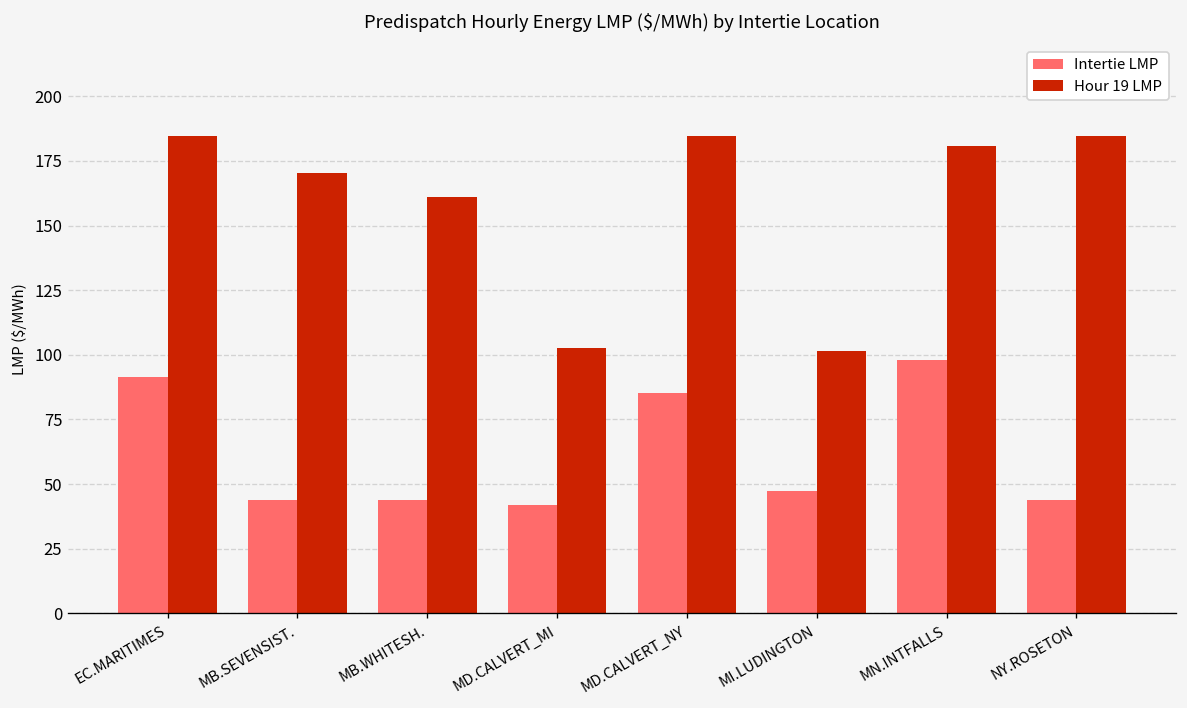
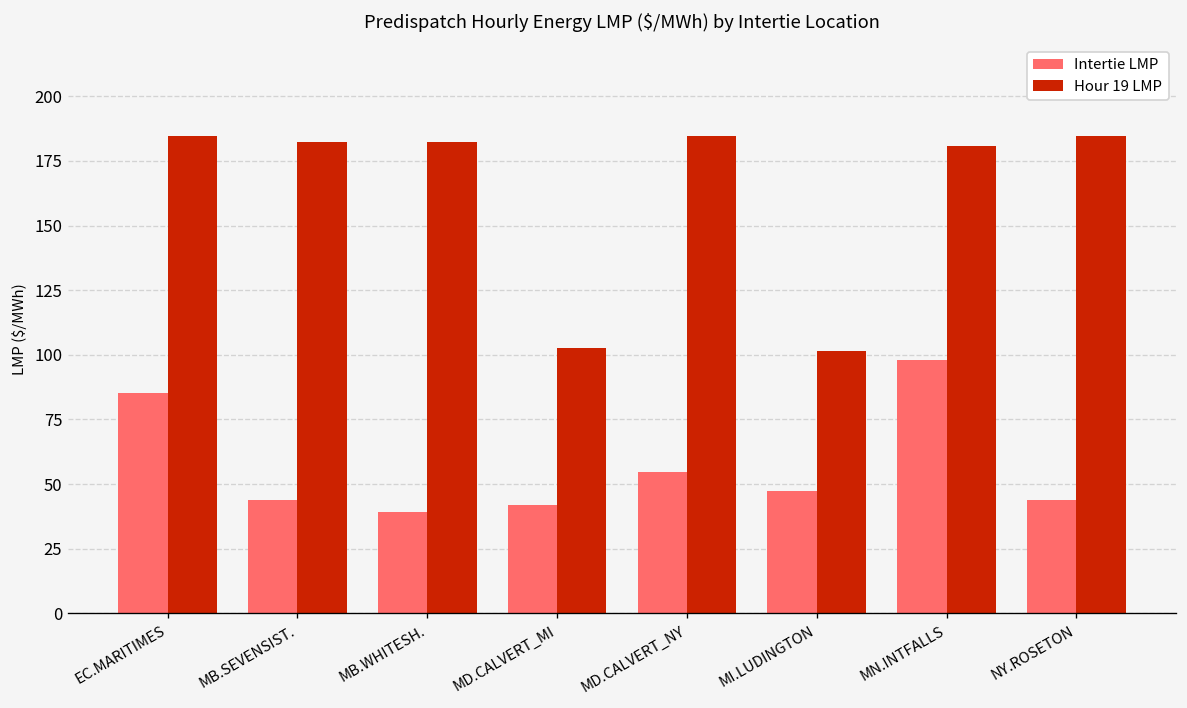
Intertie LMP, EC.MARITIMES: 91 -> 85
Hour 19 LMP, MB.SEVENSIST.: 170 -> 182
Intertie LMP, MB.WHITESH.: 44 -> 39
Hour 19 LMP, MB.WHITESH.: 161 -> 182
Intertie LMP, MD.CALVERT_NY: 85 -> 55
